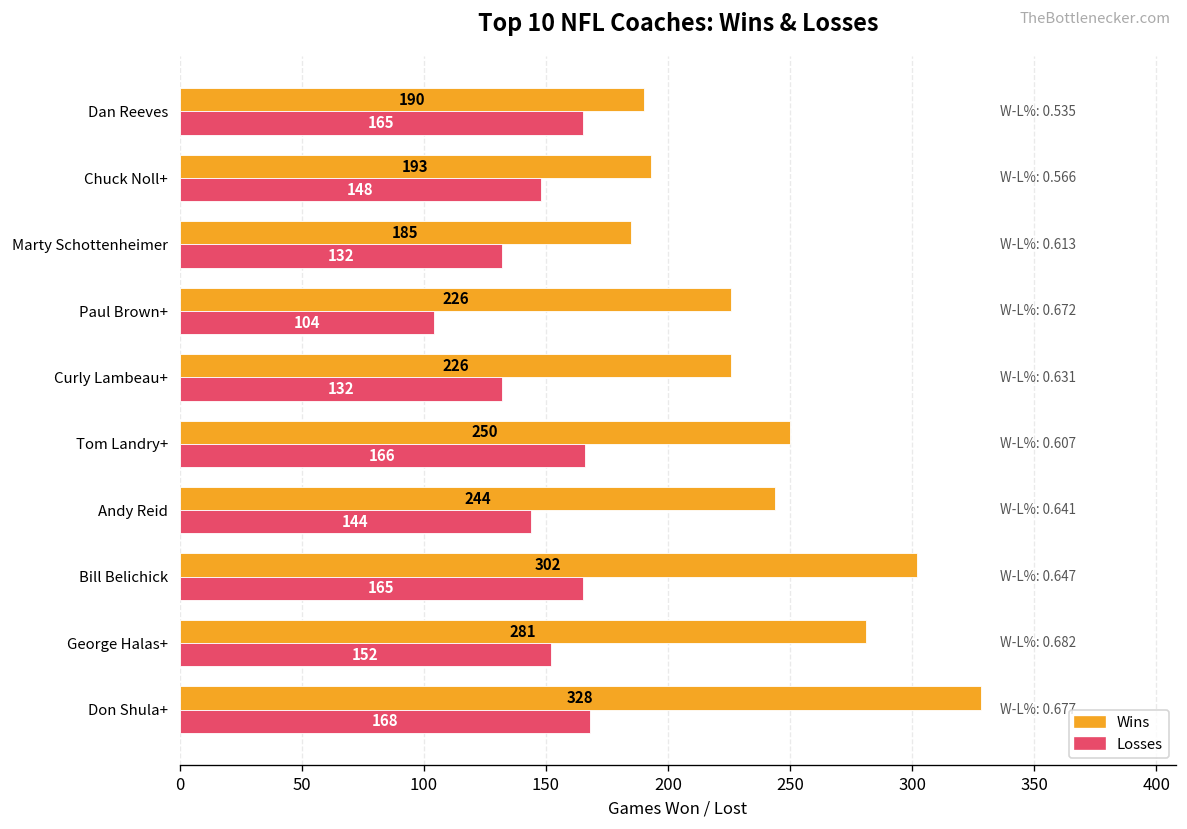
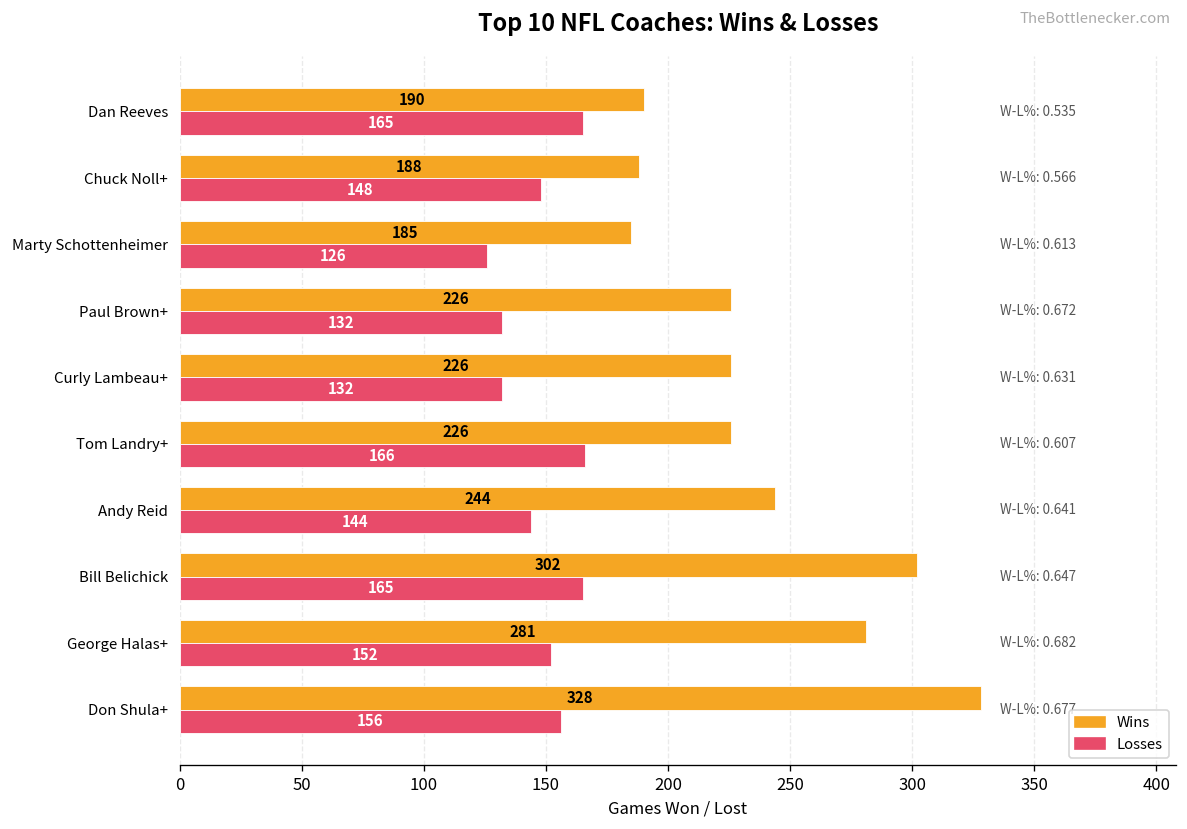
Wins, Chuck Noll+: 193 -> 188
Losses, Marty Schottenheimer: 132 -> 126
Losses, Paul Brown+: 104 -> 132
Wins, Tom Landry+: 250 -> 226
Losses, Don Shula+: 168 -> 156
